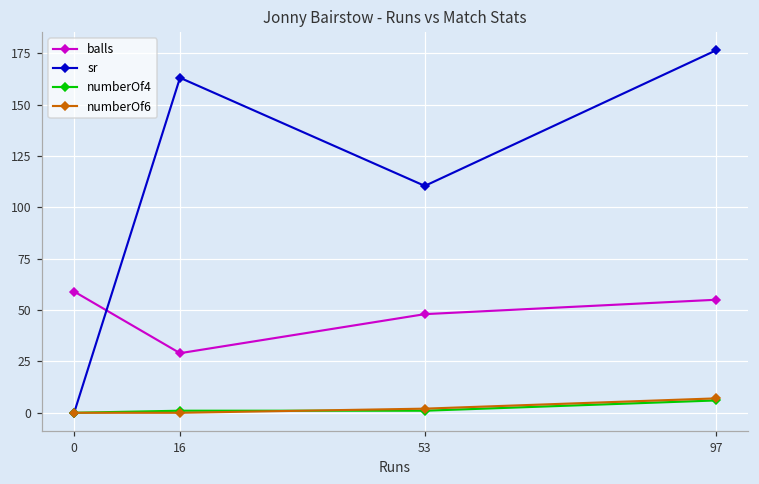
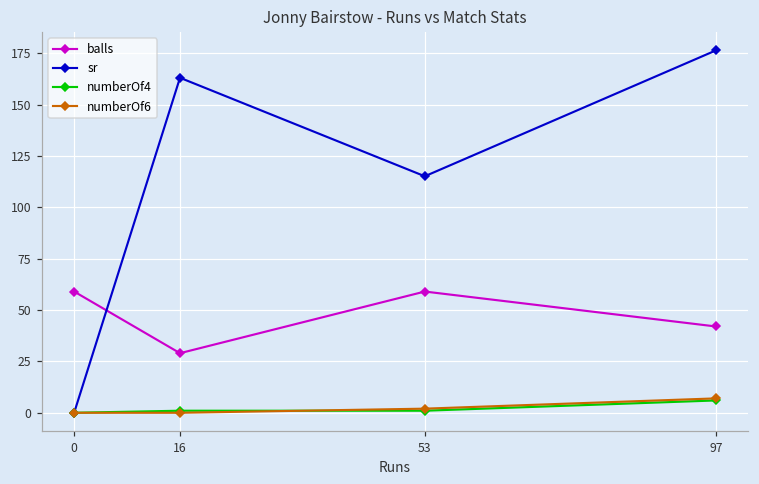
balls, 53: 48 -> 59
sr, 53: 110 -> 115
balls, 97: 55 -> 42
